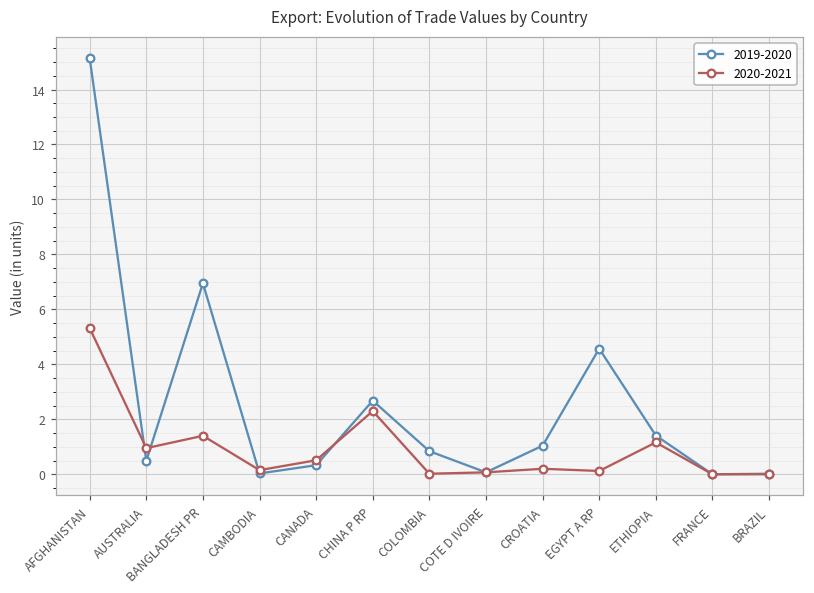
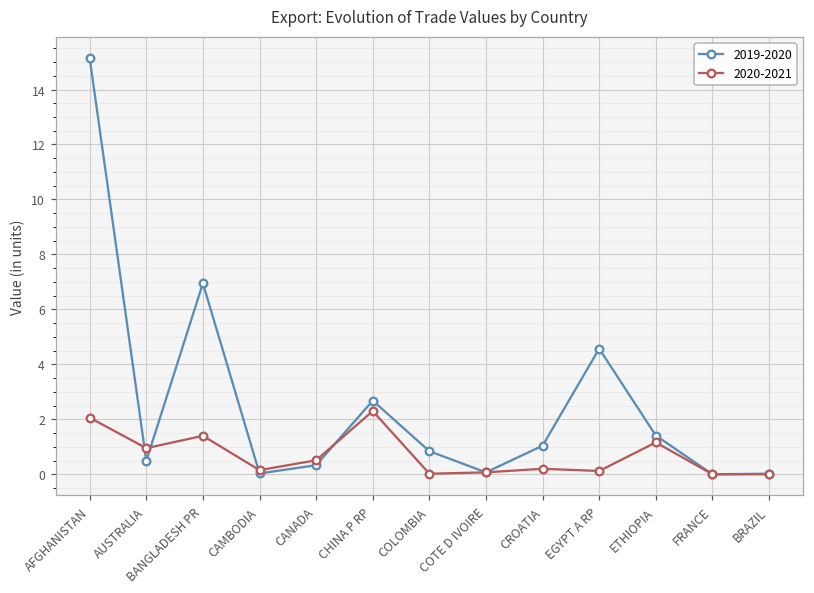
2020-2021, AFGHANISTAN: 5.3 -> 2.1
